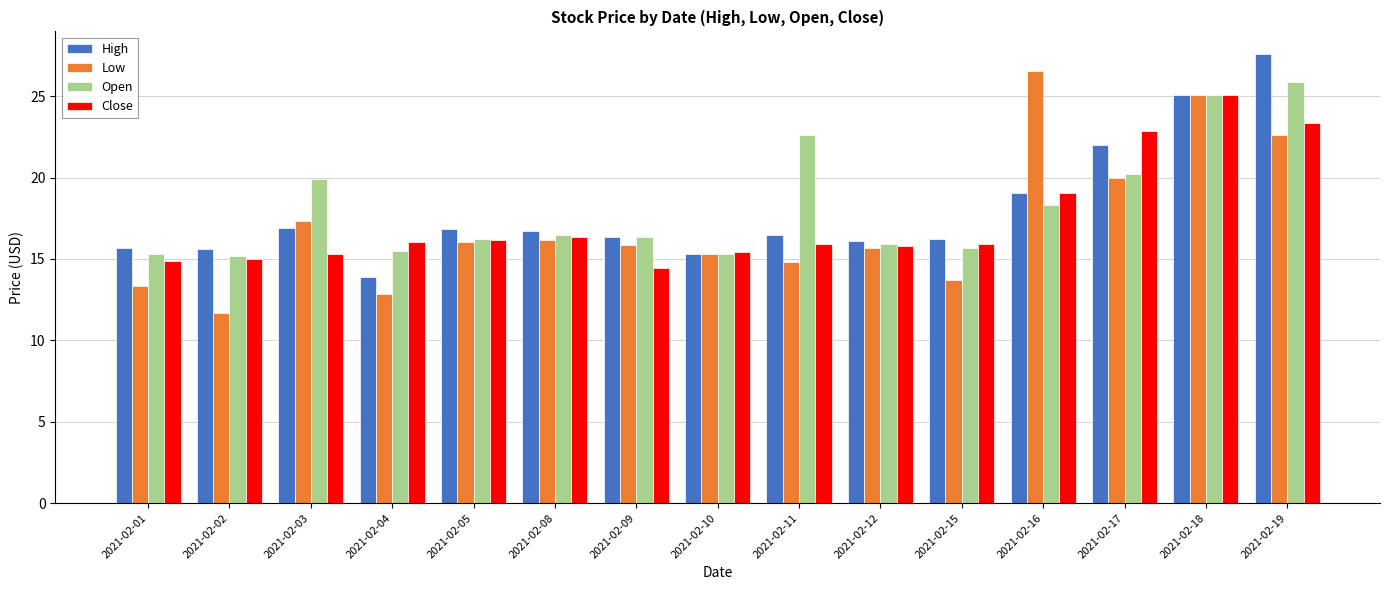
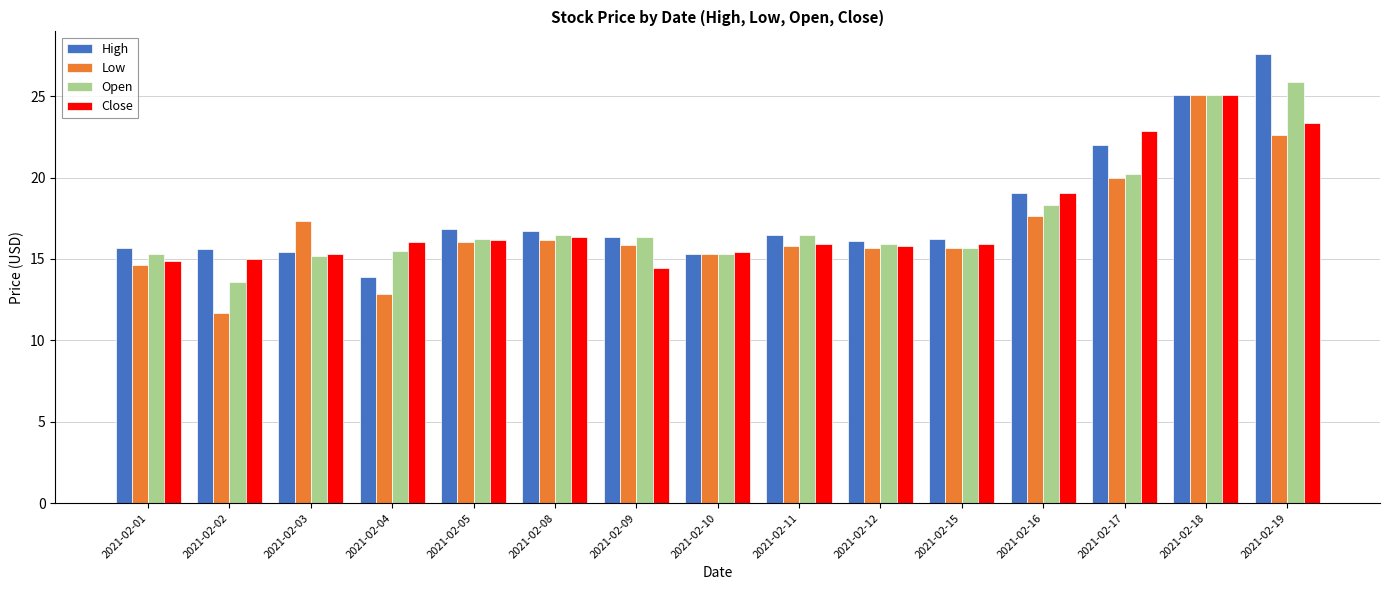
Low, 2021-02-01: 13.3 -> 14.6
Open, 2021-02-02: 15.2 -> 13.6
High, 2021-02-03: 16.9 -> 15.4
Open, 2021-02-03: 19.9 -> 15.2
Low, 2021-02-11: 14.8 -> 15.8
Open, 2021-02-11: 22.6 -> 16.5
Low, 2021-02-15: 13.7 -> 15.7
Low, 2021-02-16: 26.5 -> 17.6
